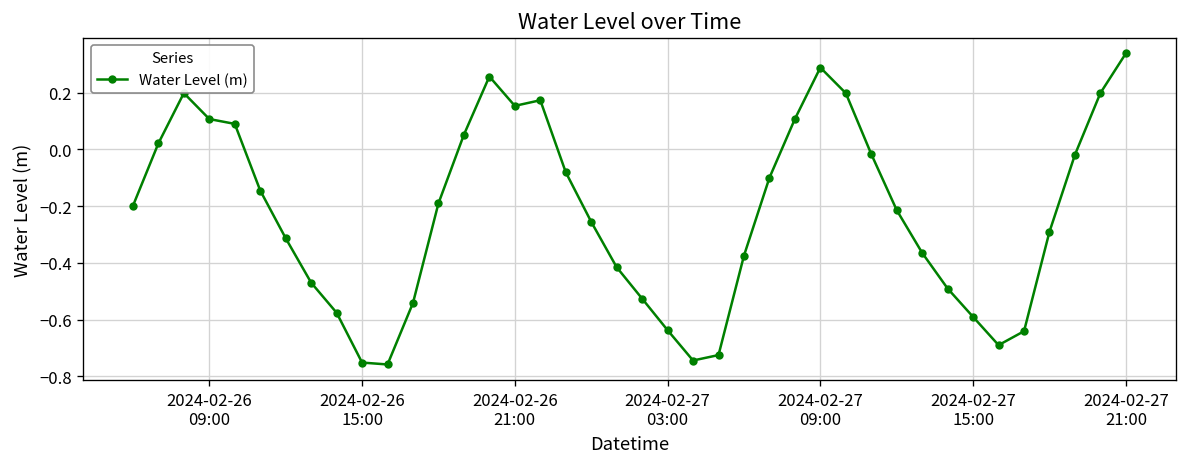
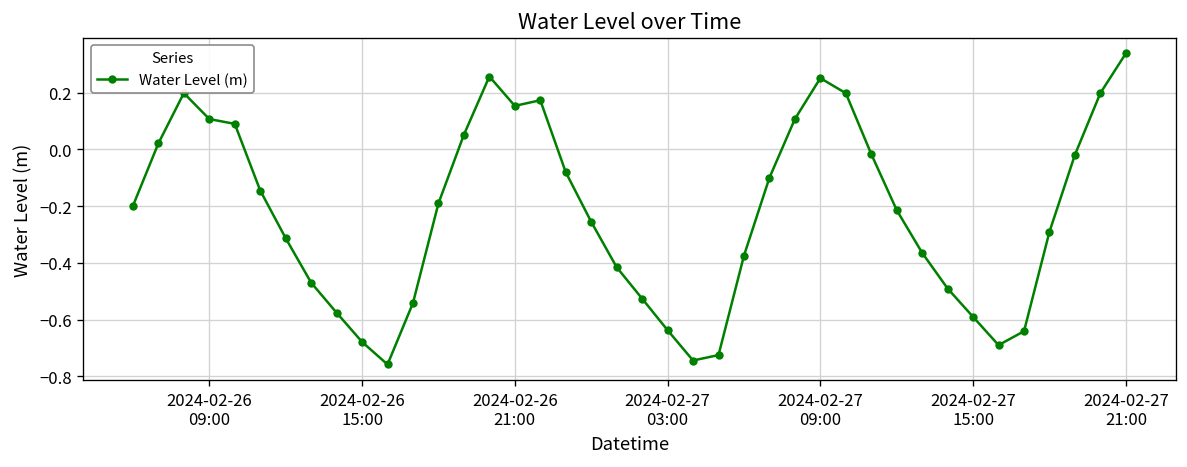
2024-02-26 15:00: -0.75 -> -0.68
2024-02-27 09:00: 0.29 -> 0.25
